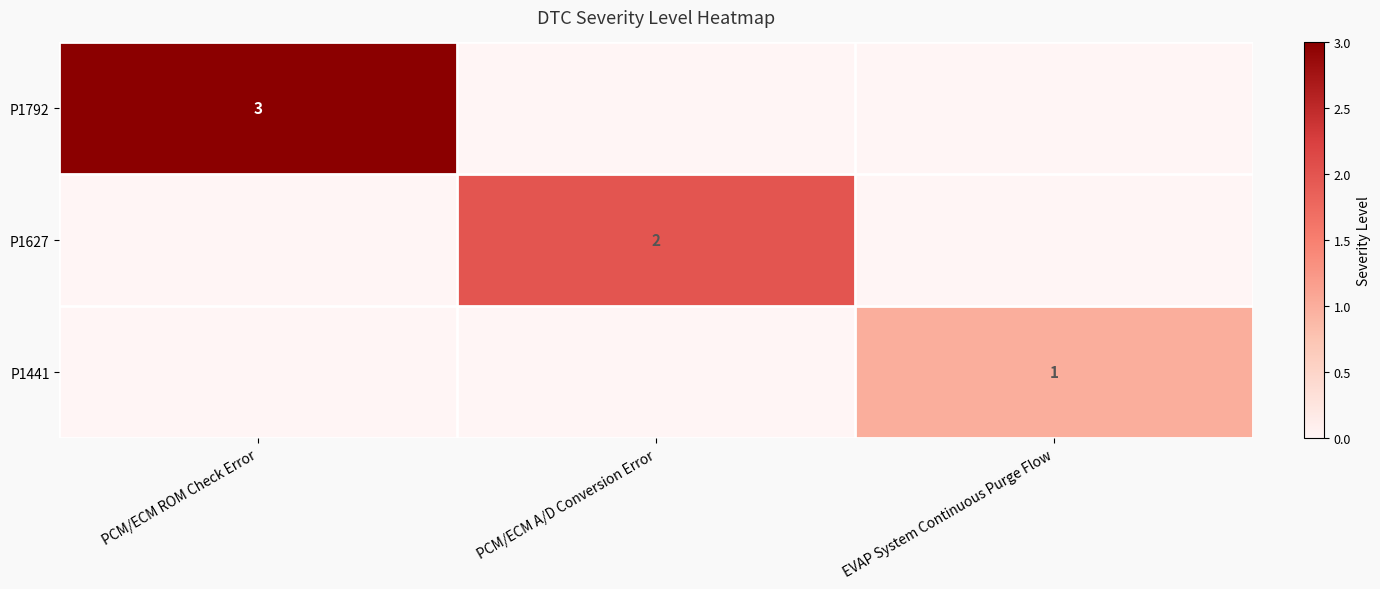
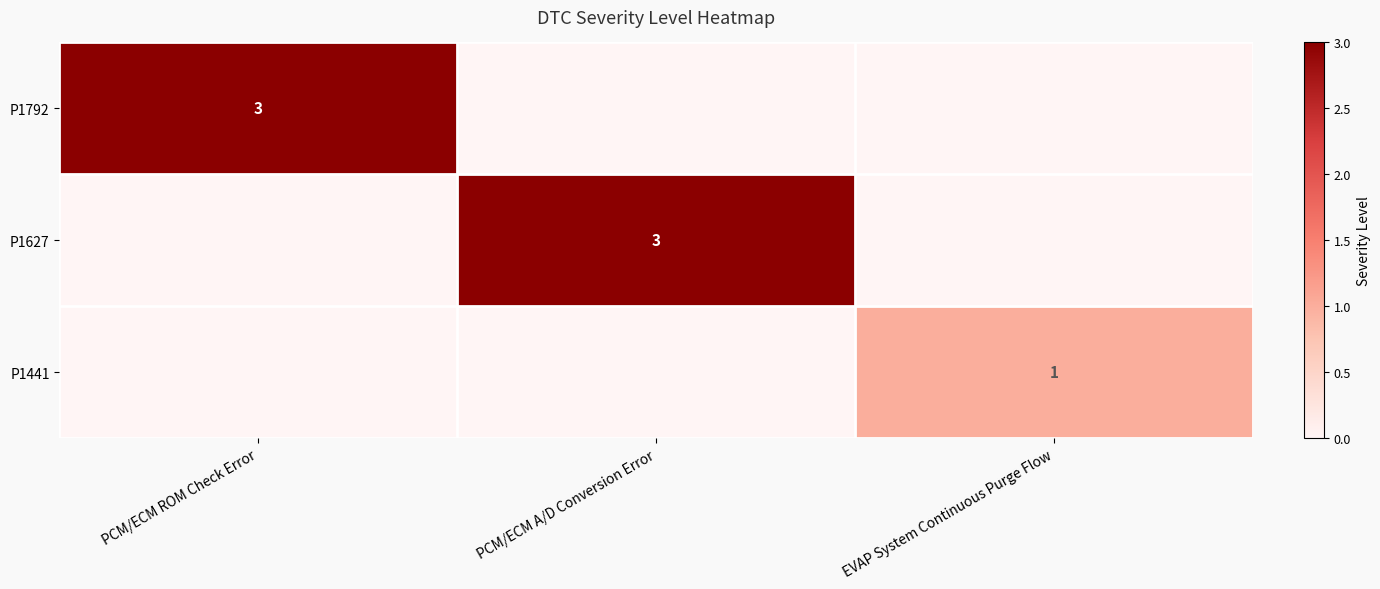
P1627, PCM/ECM A/D Conversion Error: 2 -> 3
